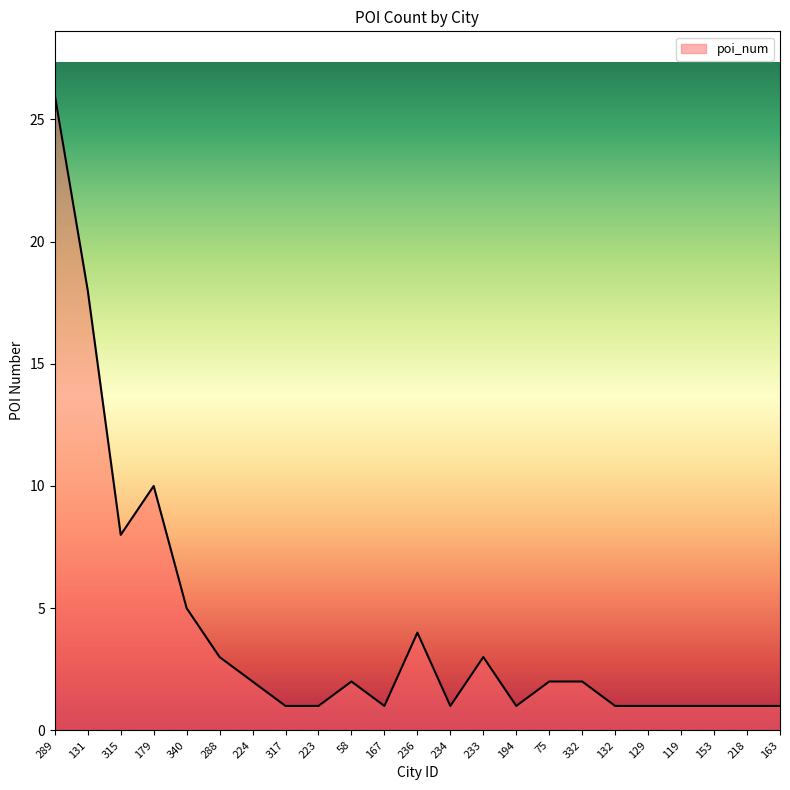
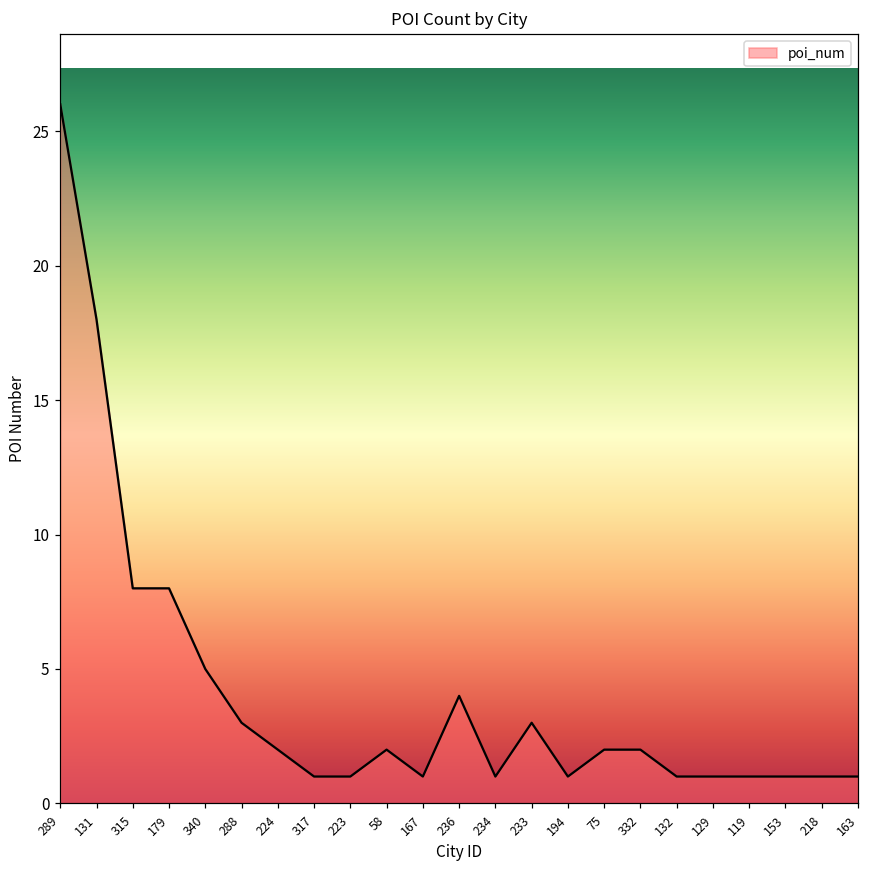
179: 10 -> 8
